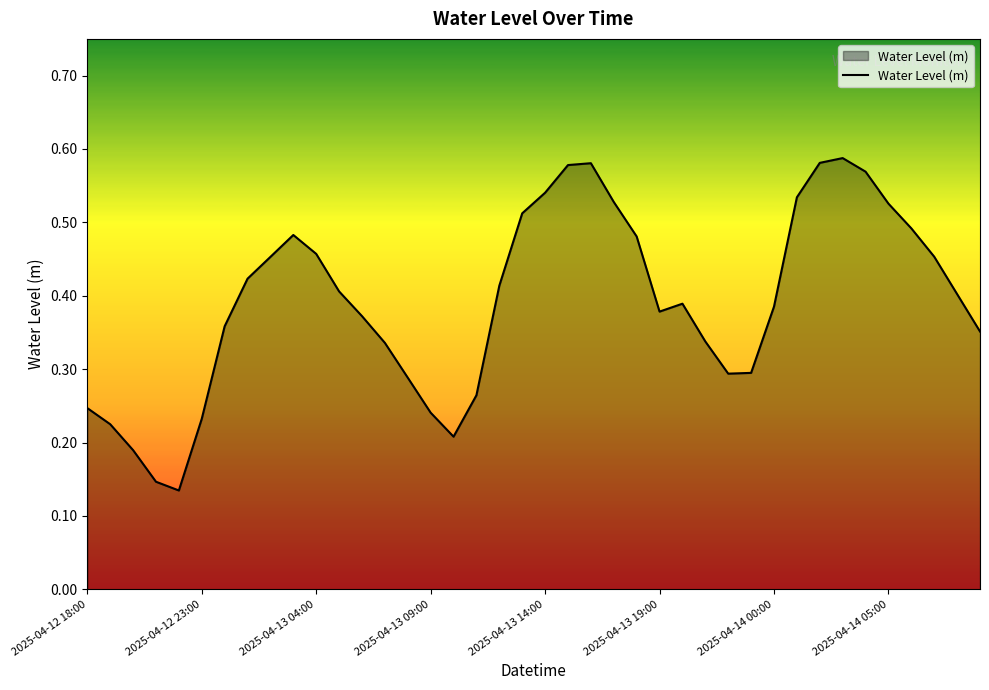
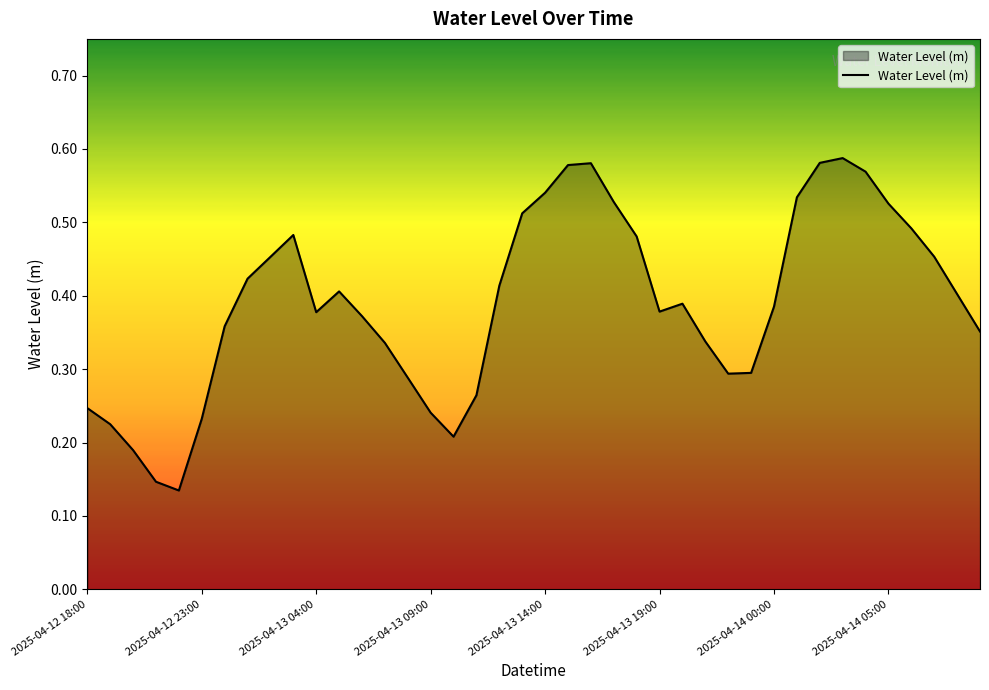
2025-04-13 04:00: 0.46 -> 0.38
